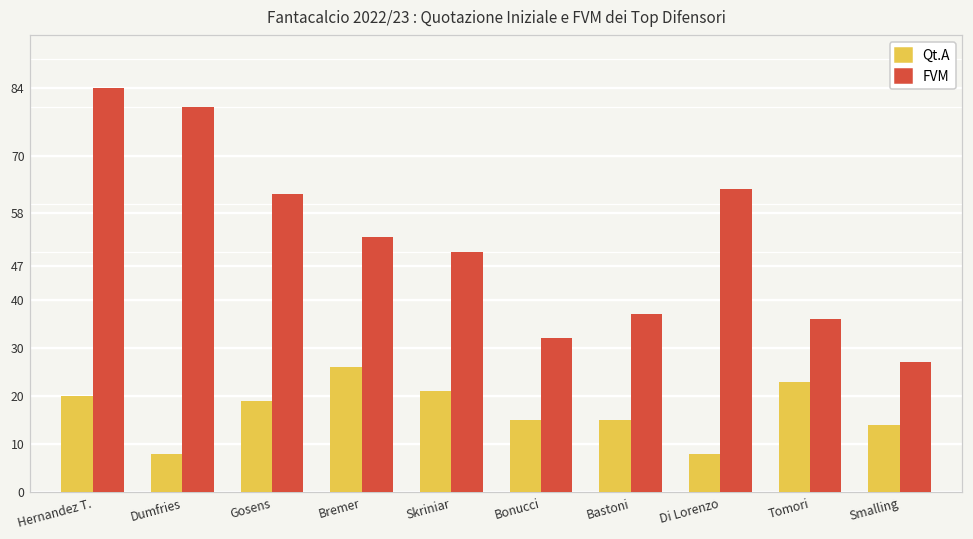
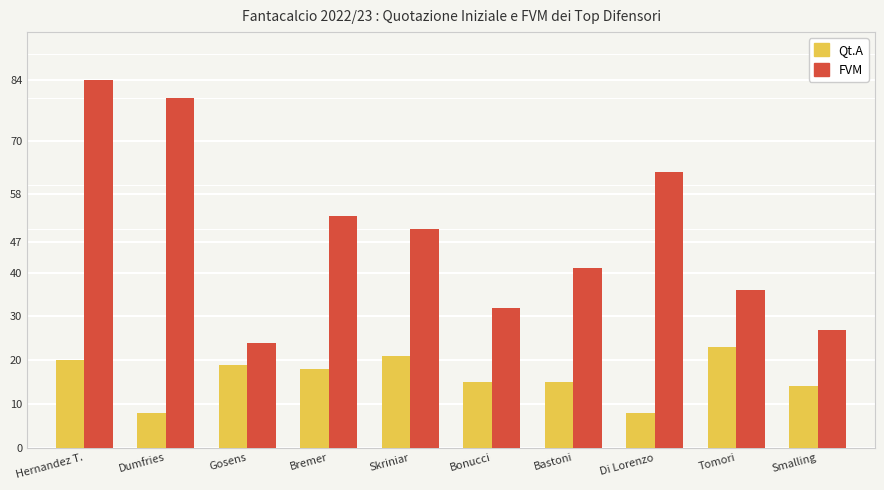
FVM, Gosens: 62 -> 24
Qt.A, Bremer: 26 -> 18
FVM, Bastoni: 37 -> 41
